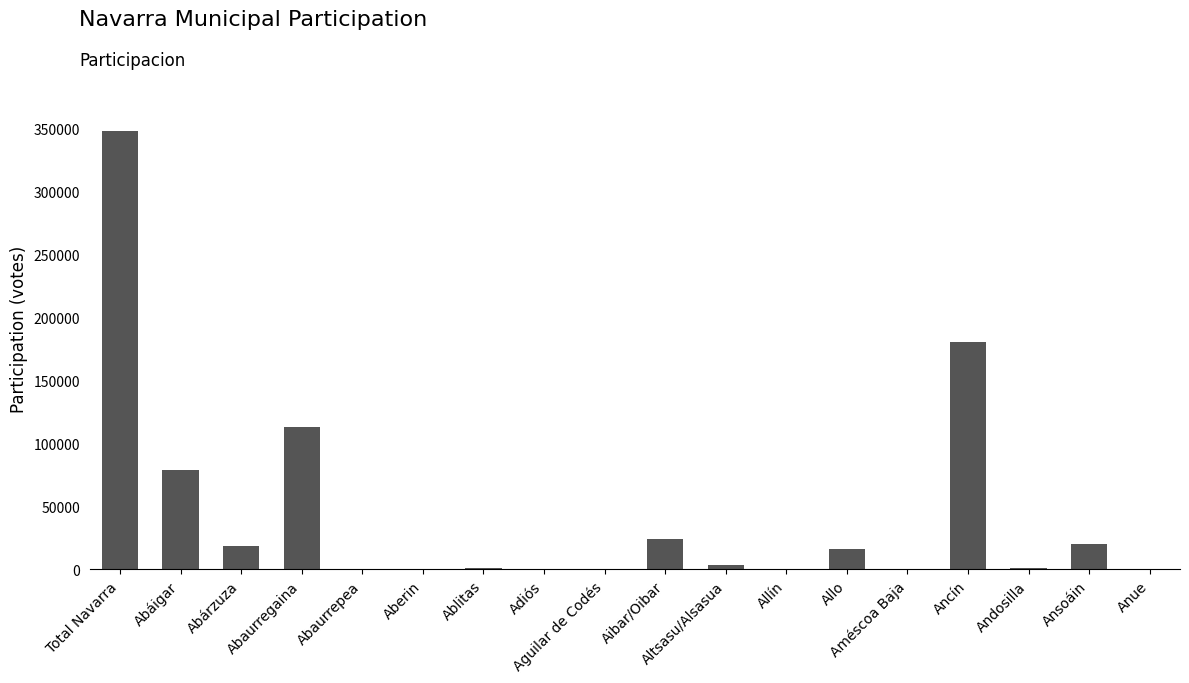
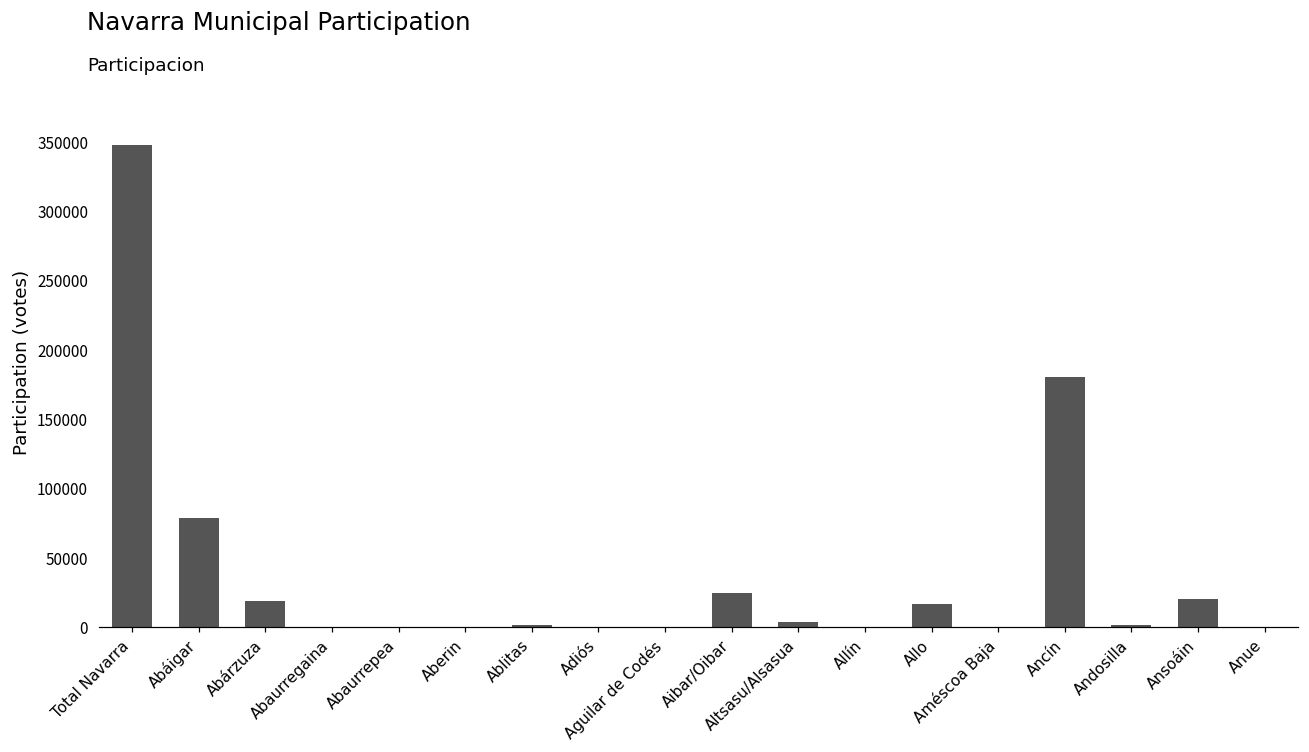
Abaurregaina: 113000 -> 0
